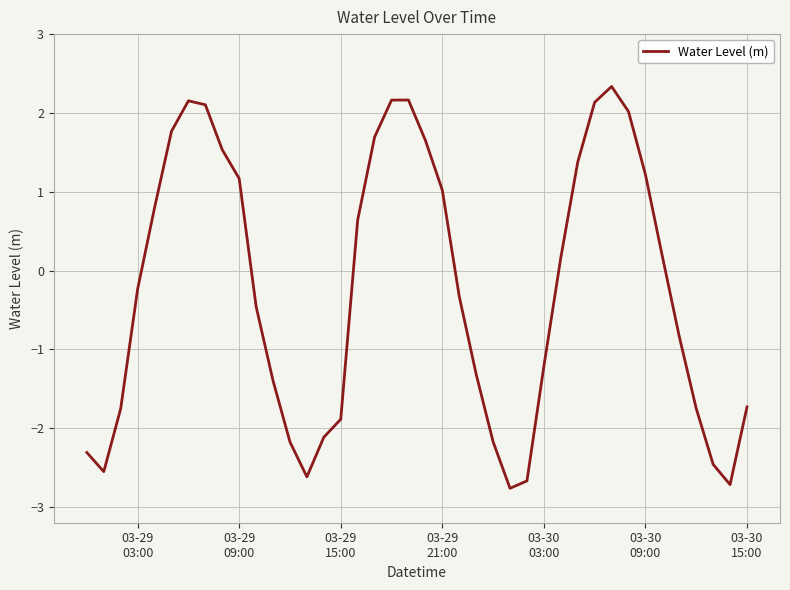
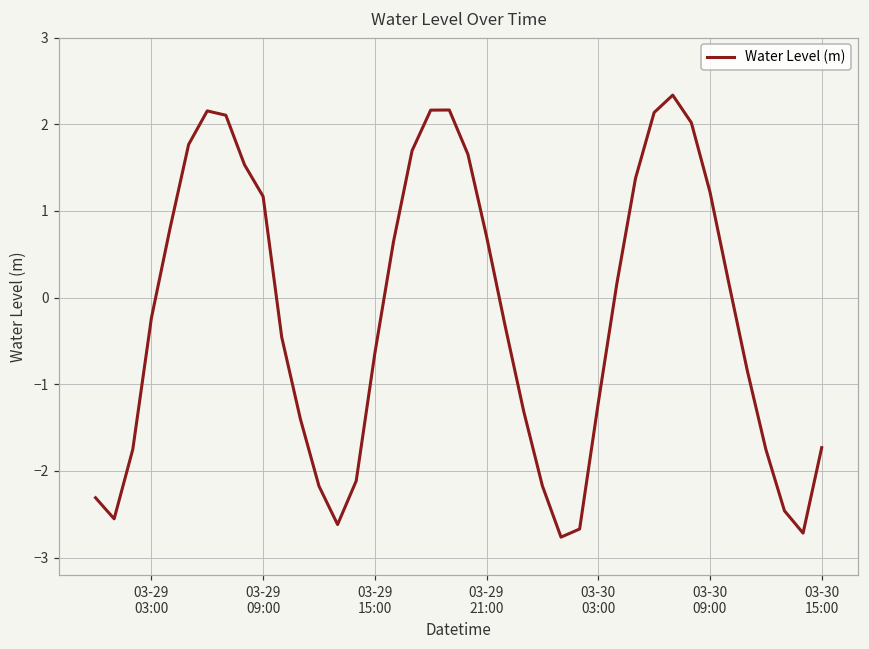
03-29 15:00: -1.9 -> -0.6
03-29 21:00: 1.0 -> 0.7
